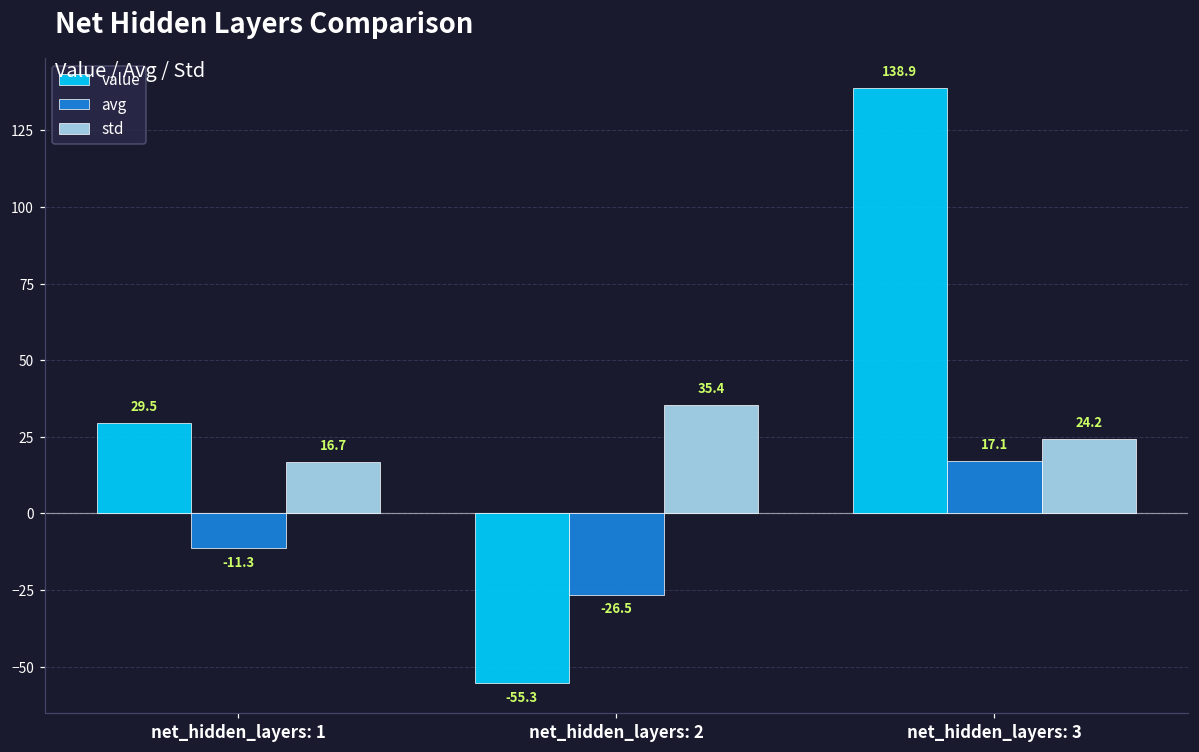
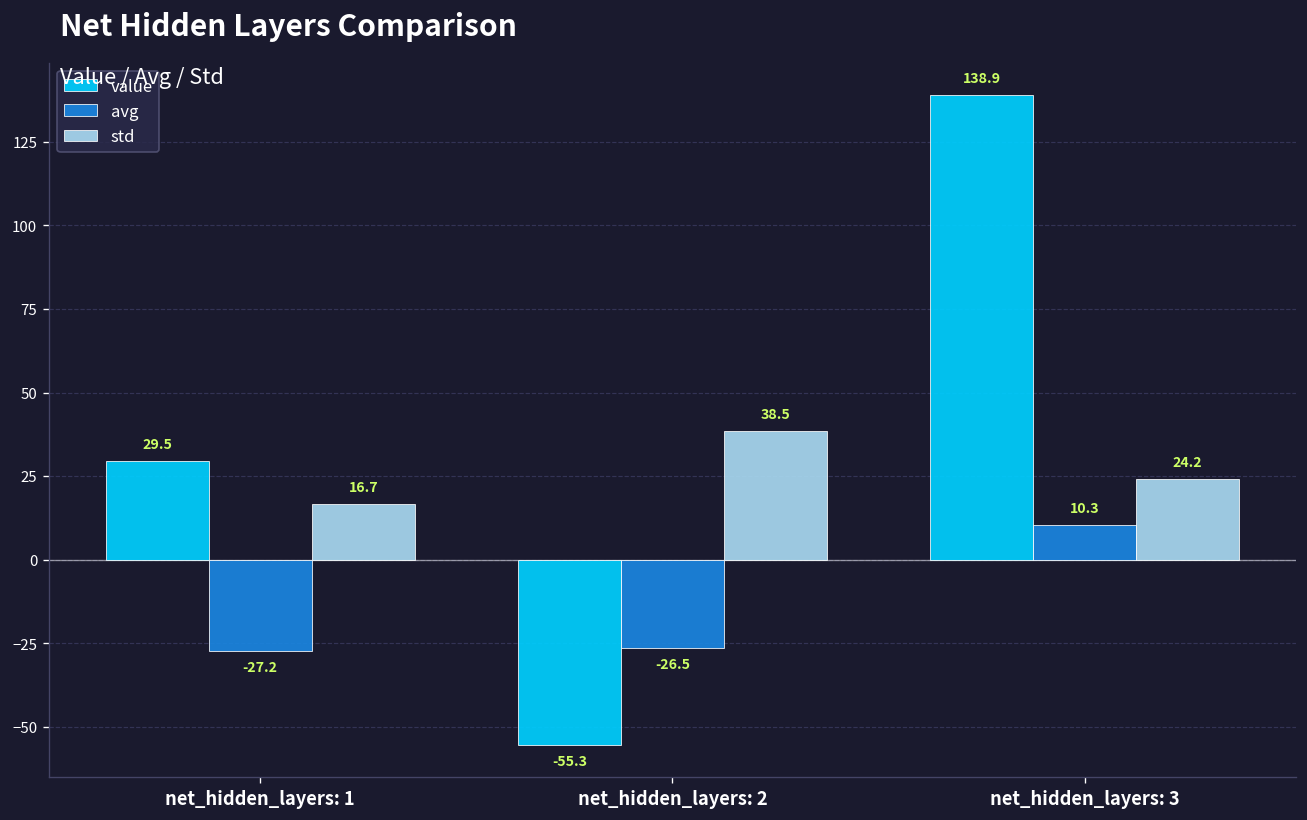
avg, net_hidden_layers: 1: -11.3 -> -27.2
std, net_hidden_layers: 2: 35.4 -> 38.5
avg, net_hidden_layers: 3: 17.1 -> 10.3
